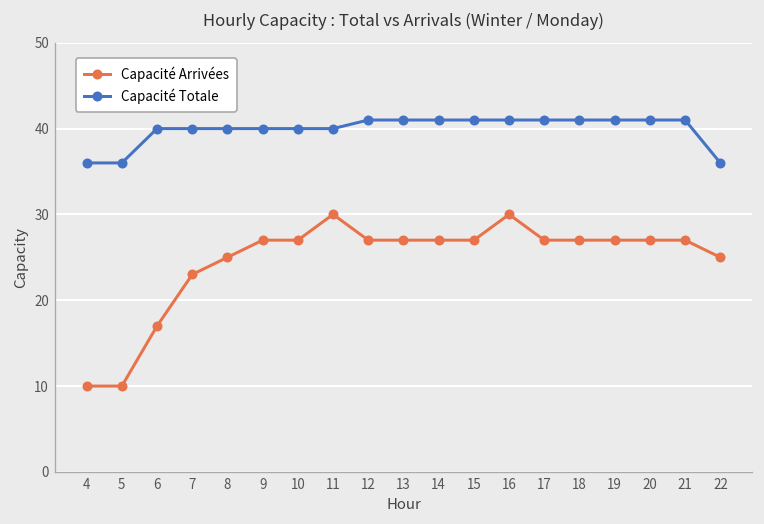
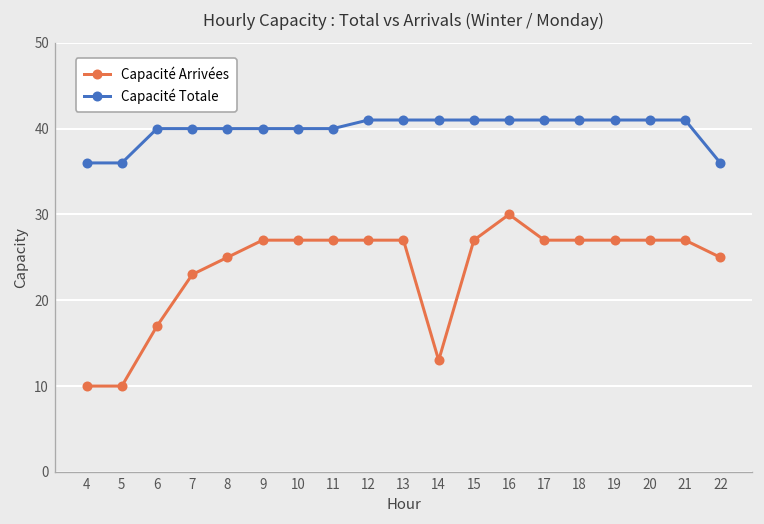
Capacité Arrivées, 11: 30 -> 27
Capacité Arrivées, 14: 27 -> 13
